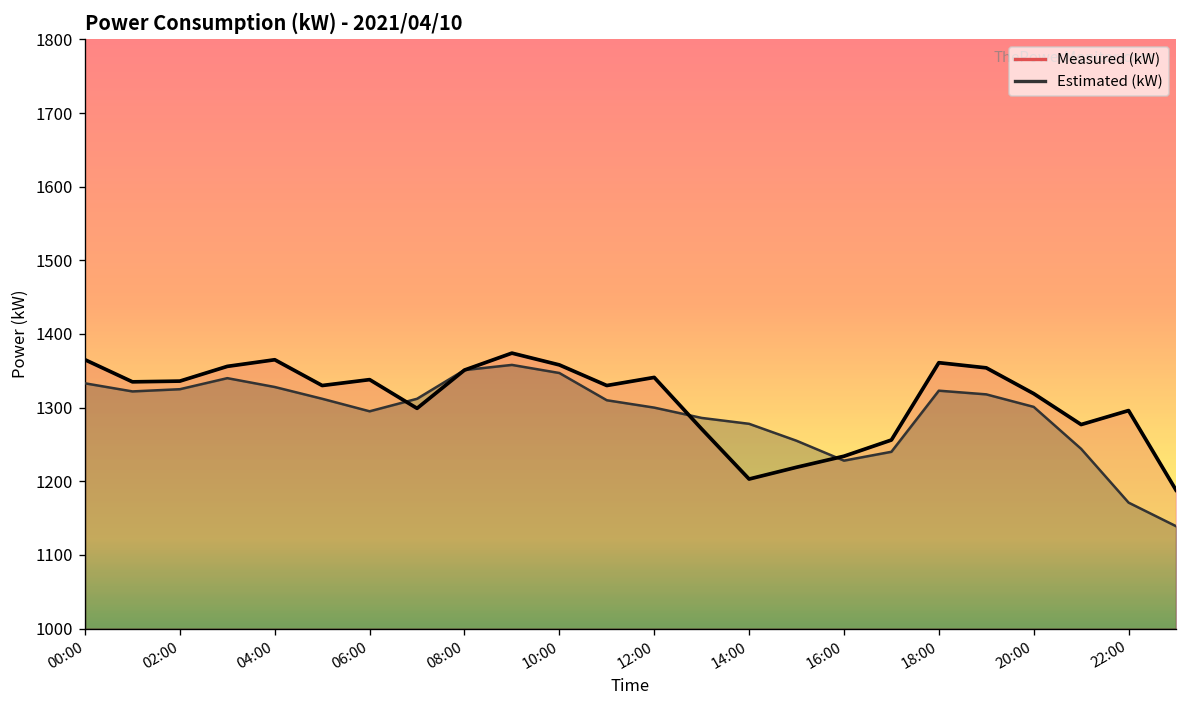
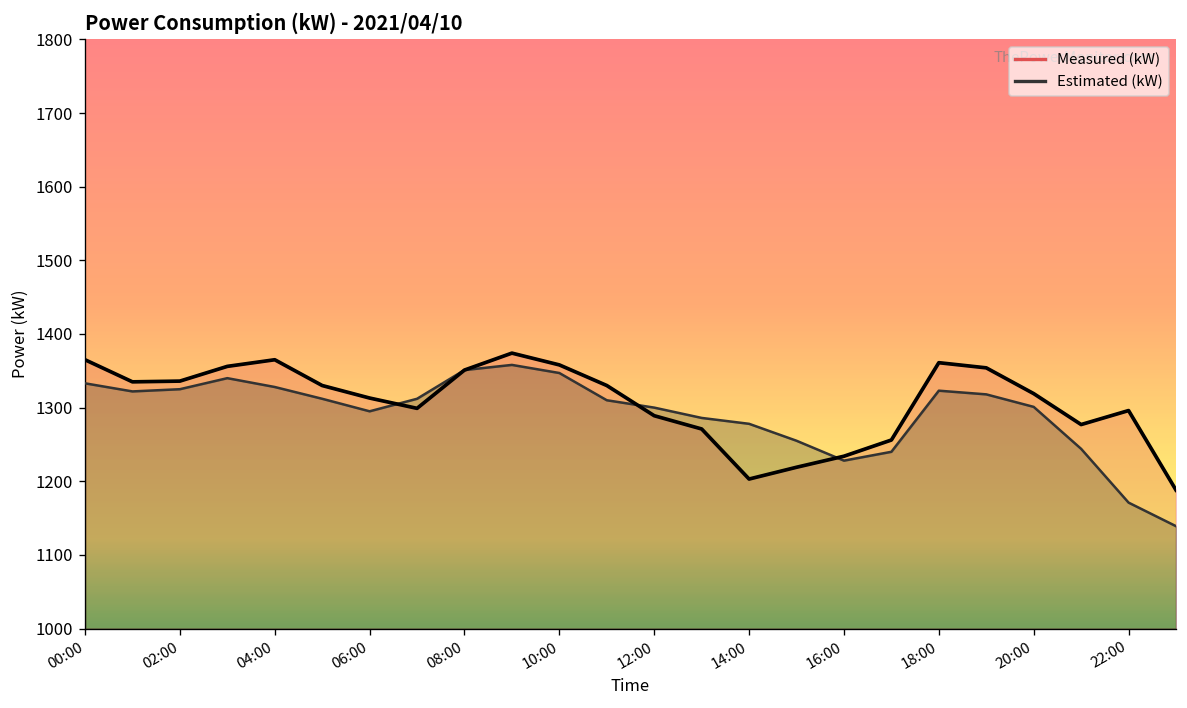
Measured (kW), 06:00: 1340 -> 1310
Measured (kW), 12:00: 1340 -> 1290
